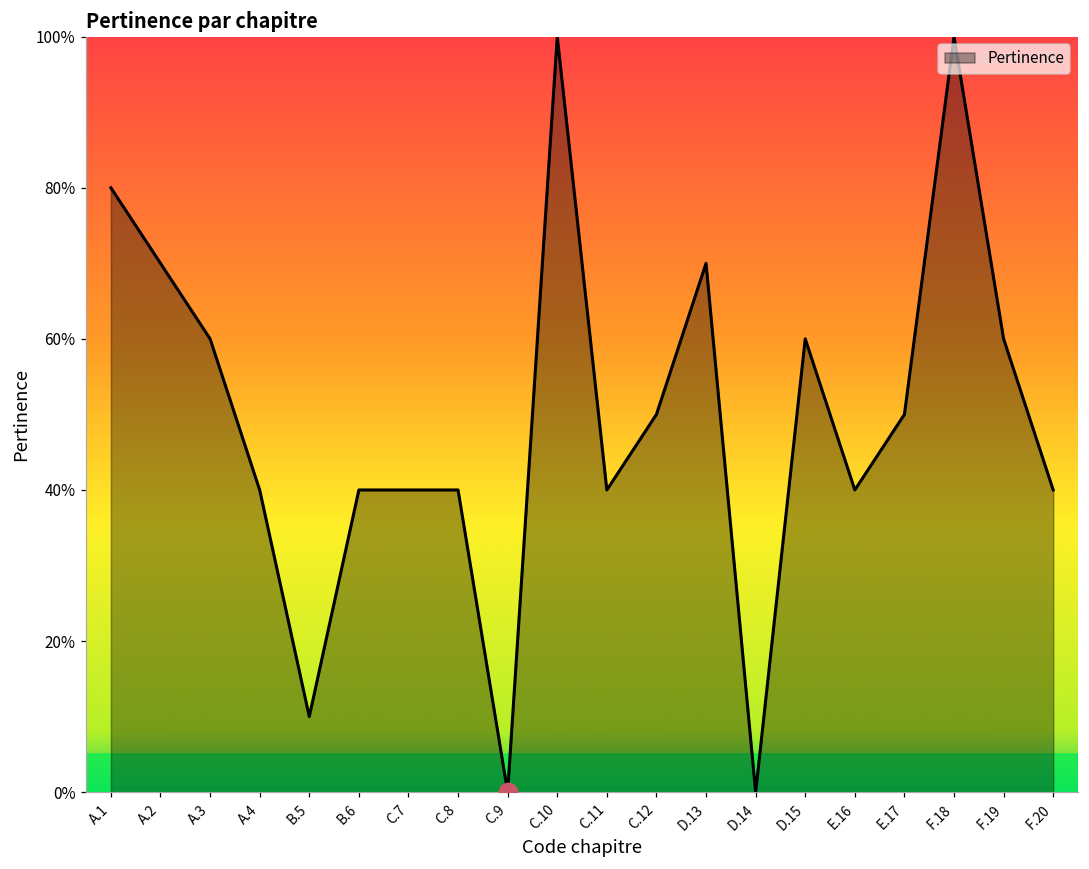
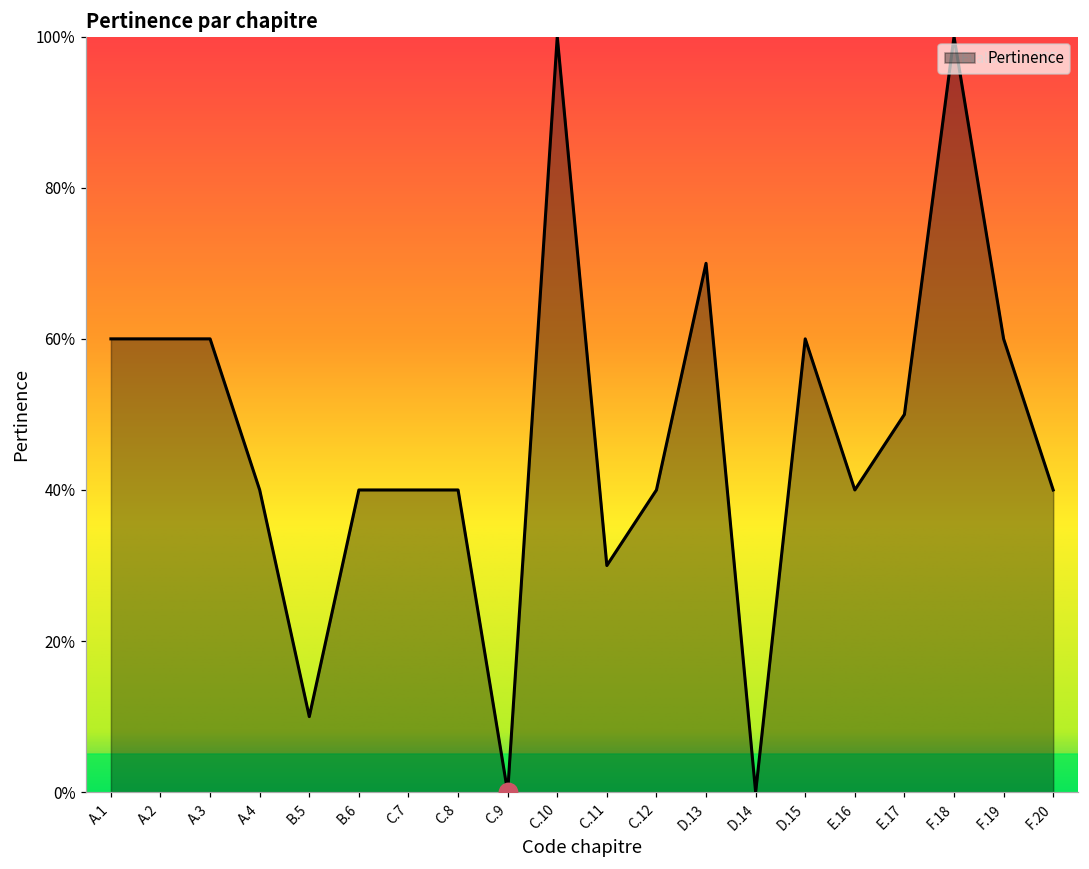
Pertinence, A.1: 80% -> 60%
Pertinence, A.2: 70% -> 60%
Pertinence, C.11: 40% -> 30%
Pertinence, C.12: 50% -> 40%
